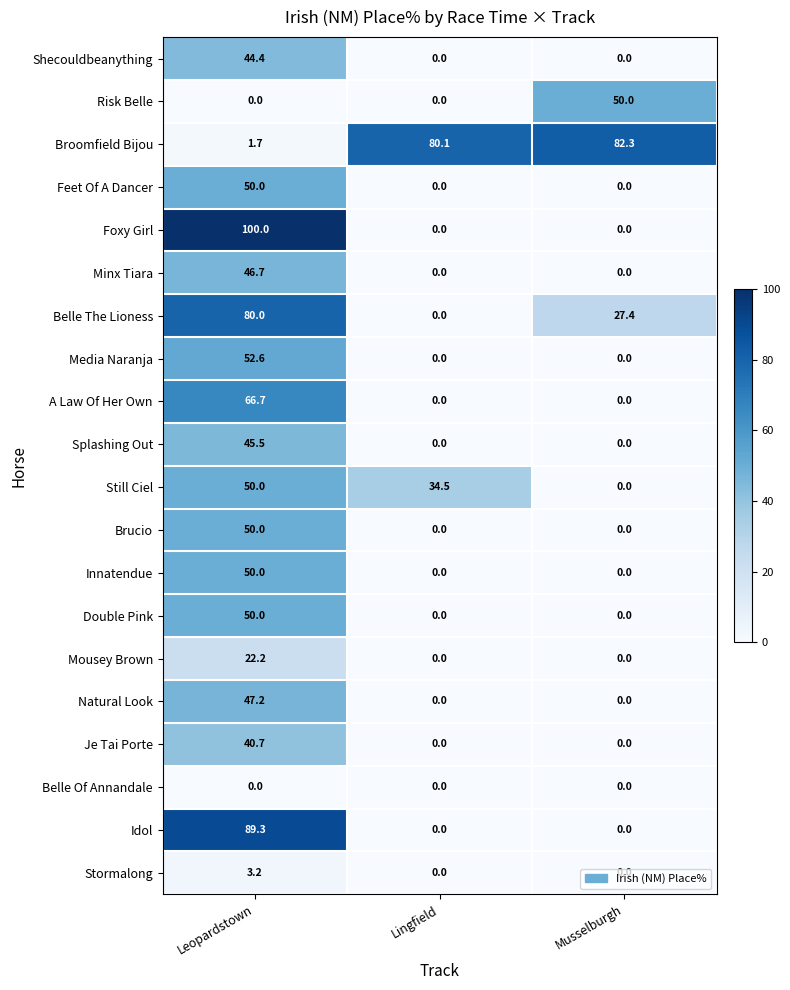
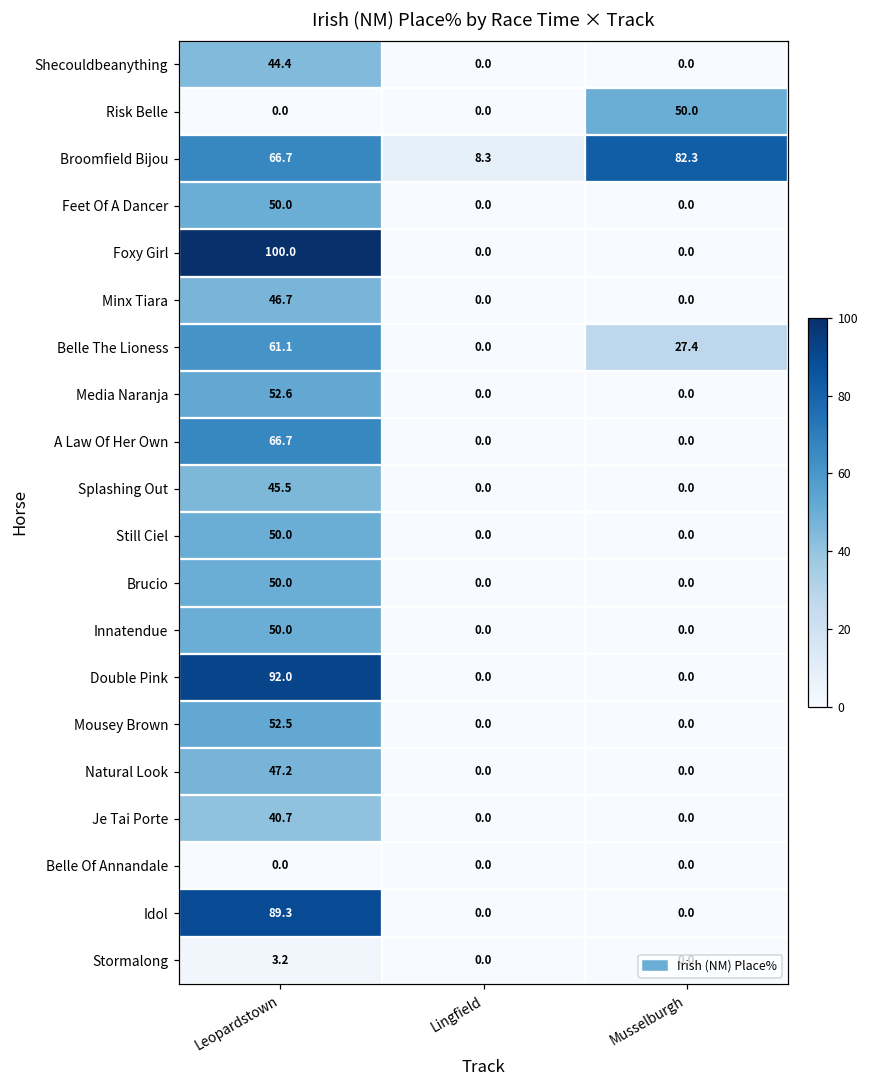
Broomfield Bijou, Leopardstown: 1.7 -> 66.7
Broomfield Bijou, Lingfield: 80.1 -> 8.3
Belle The Lioness, Leopardstown: 80.0 -> 61.1
Still Ciel, Lingfield: 34.5 -> 0.0
Double Pink, Leopardstown: 50.0 -> 92.0
Mousey Brown, Leopardstown: 22.2 -> 52.5
